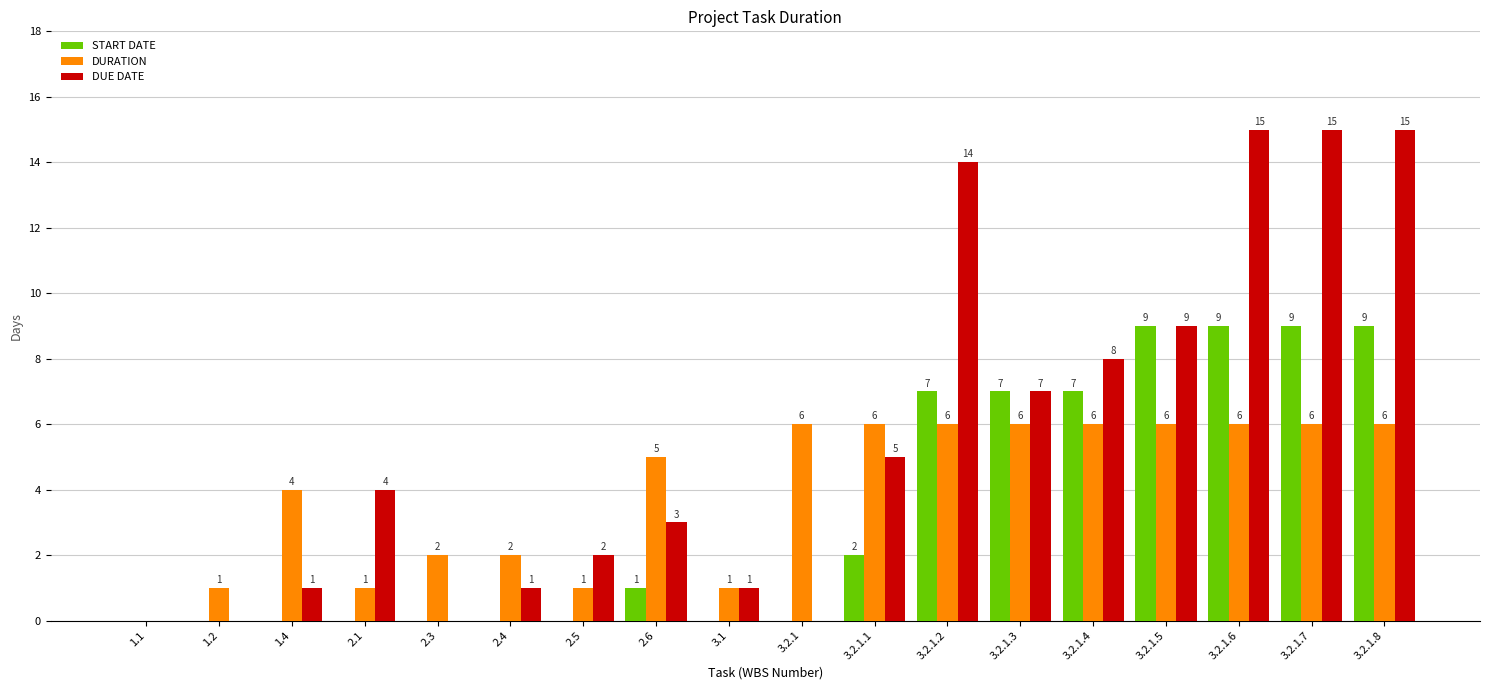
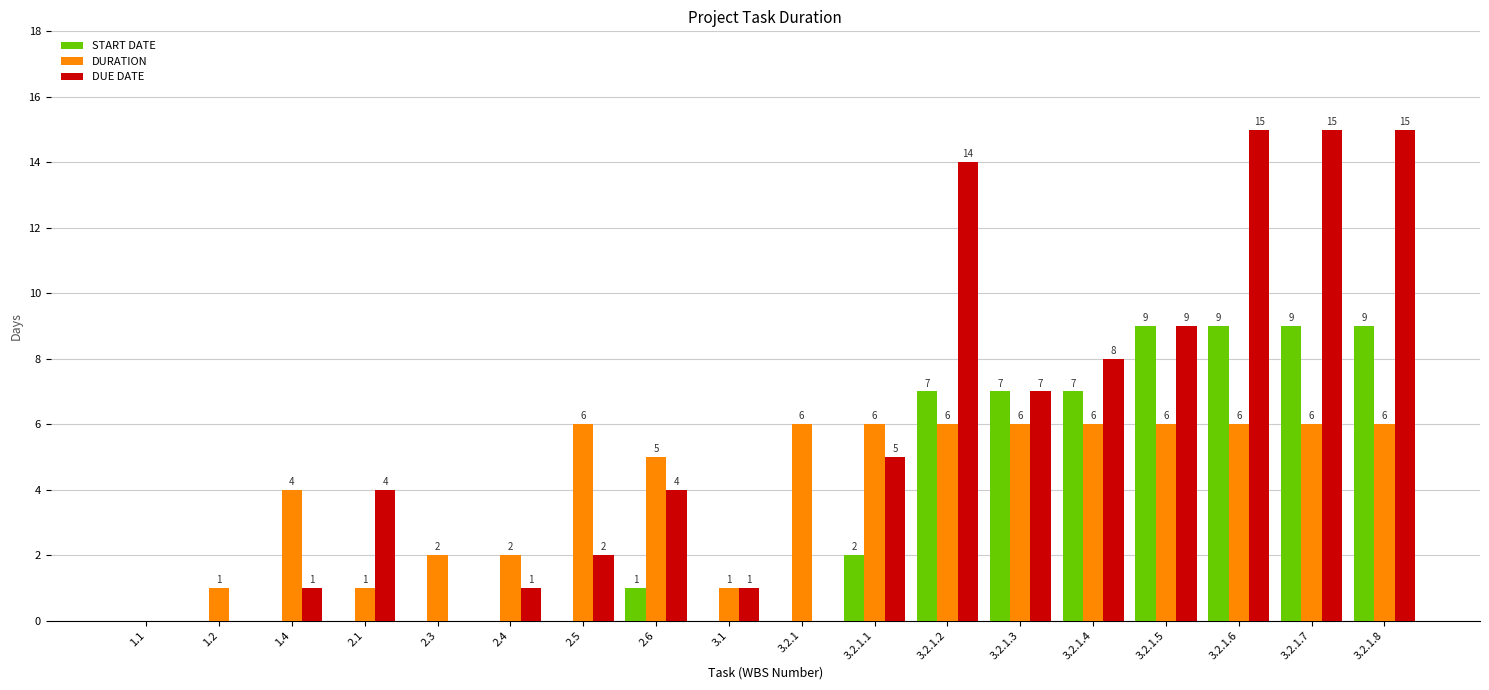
DURATION, 2.5: 1 -> 6
DUE DATE, 2.6: 3 -> 4
